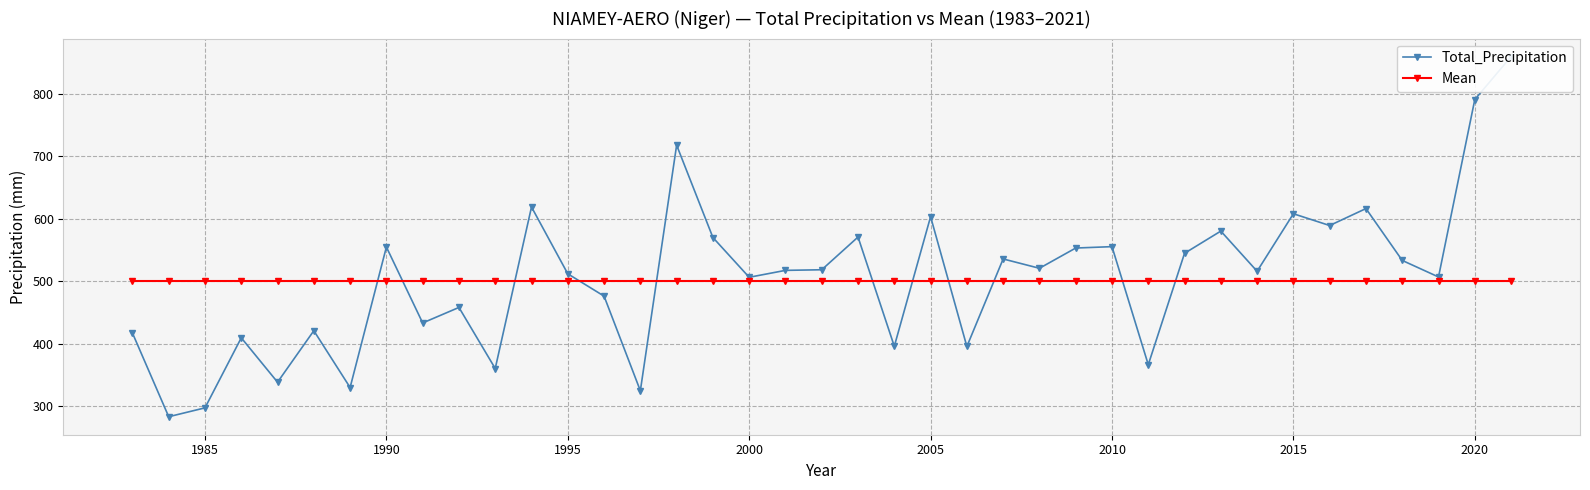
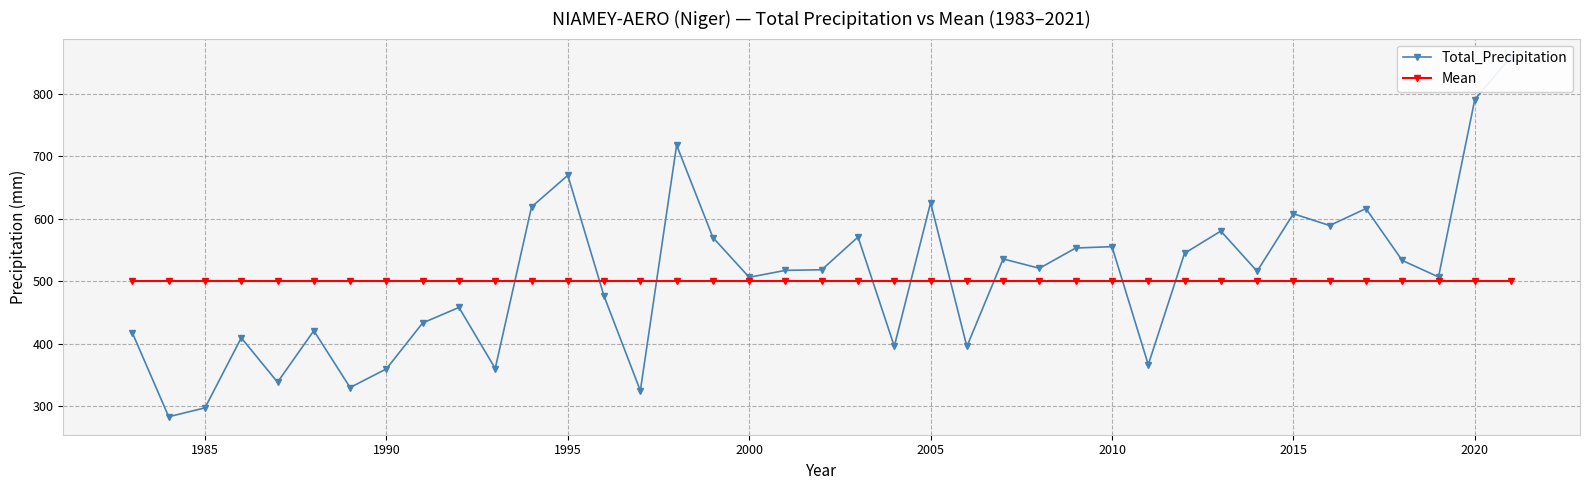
Total_Precipitation, 1990: 550 -> 360
Total_Precipitation, 1995: 510 -> 670
Total_Precipitation, 2005: 600 -> 630
